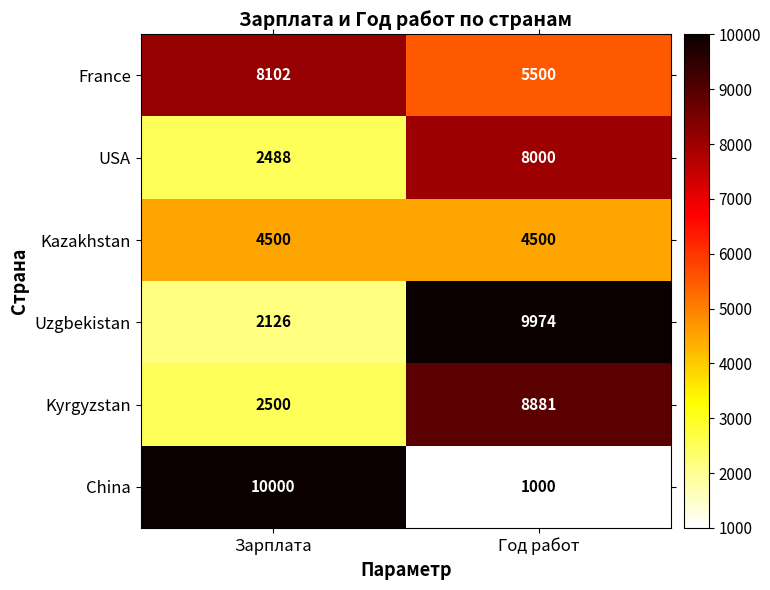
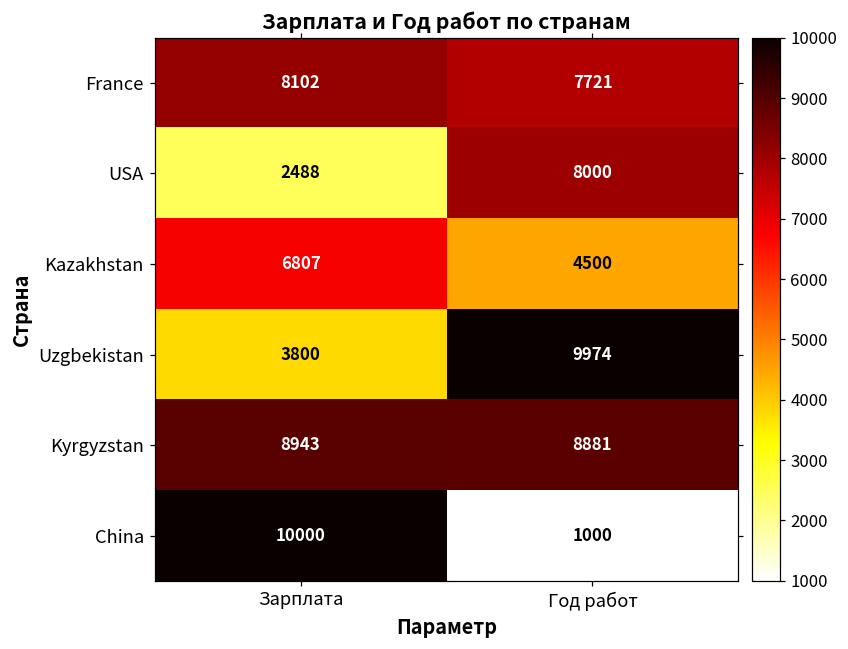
France, Год работ: 5500 -> 7721
Kazakhstan, Зарплата: 4500 -> 6807
Uzgbekistan, Зарплата: 2126 -> 3800
Kyrgyzstan, Зарплата: 2500 -> 8943
